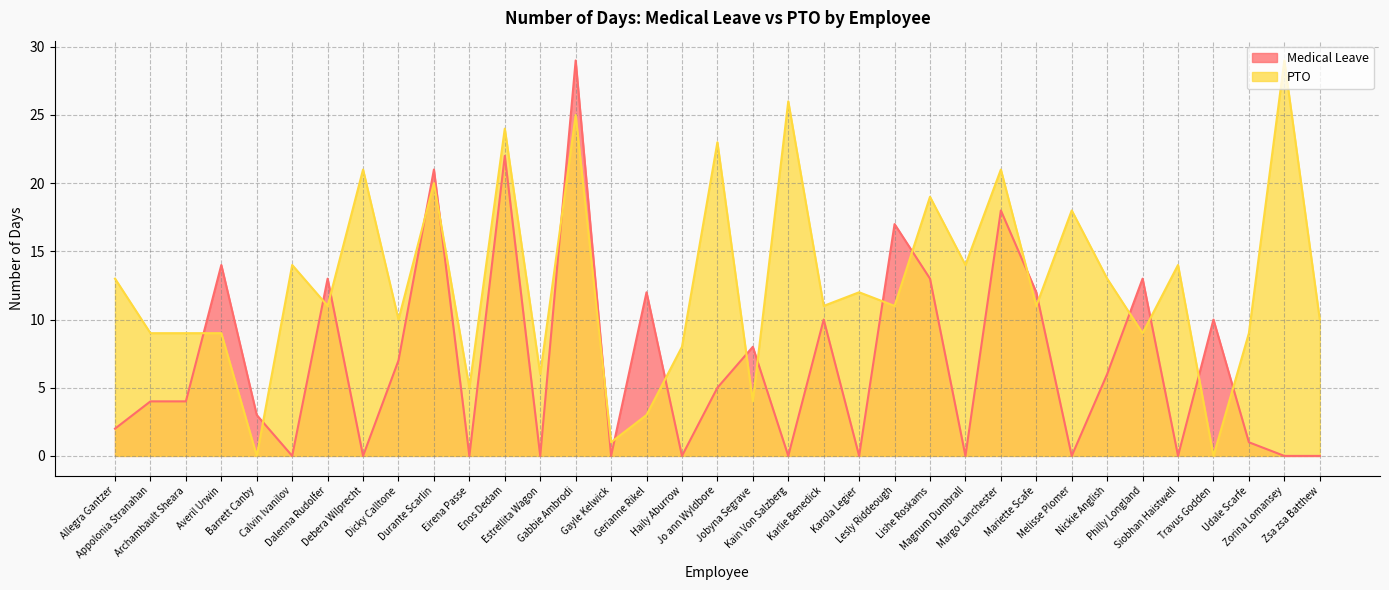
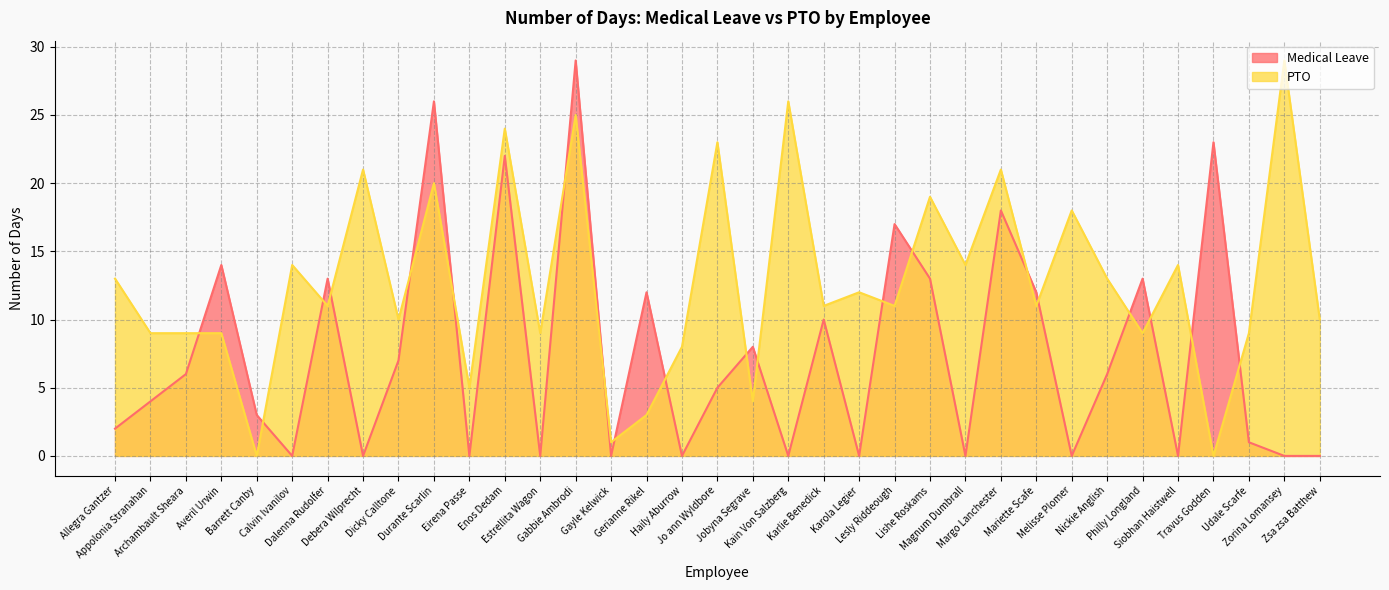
Medical Leave, Archambault Sheara: 4 -> 6
Medical Leave, Durante Scarlin: 21 -> 26
PTO, Estrellita Wagon: 6 -> 9
Medical Leave, Travus Godden: 10 -> 23
